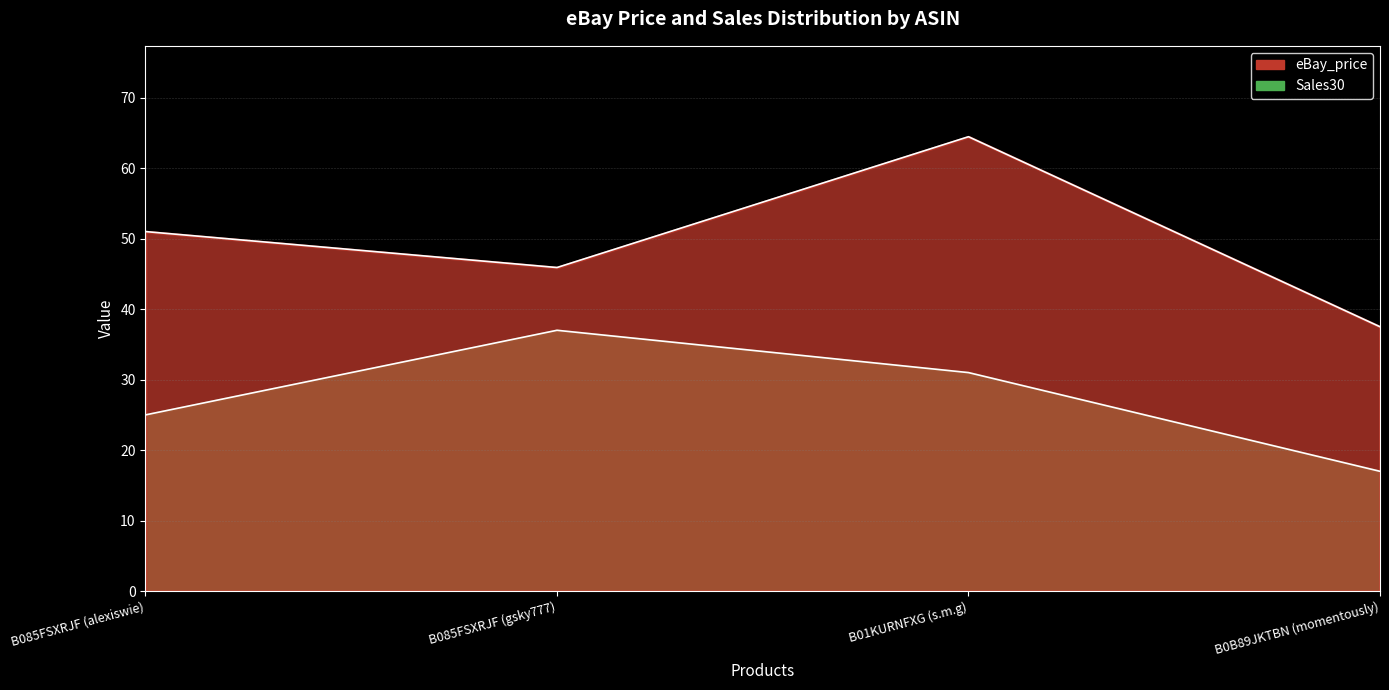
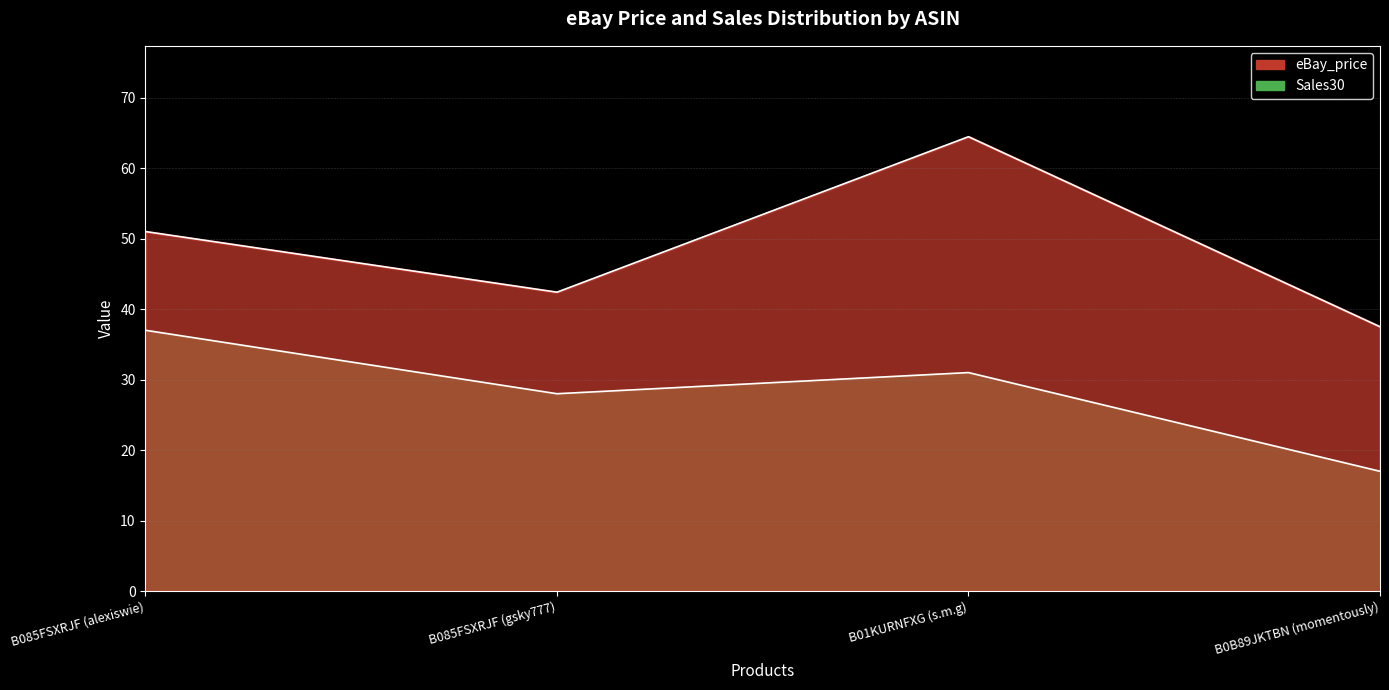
Sales30, B085FSXRJF (alexiswie): 25 -> 37
Sales30, B085FSXRJF (gsky777): 37 -> 28
eBay_price, B085FSXRJF (gsky777): 46 -> 42
